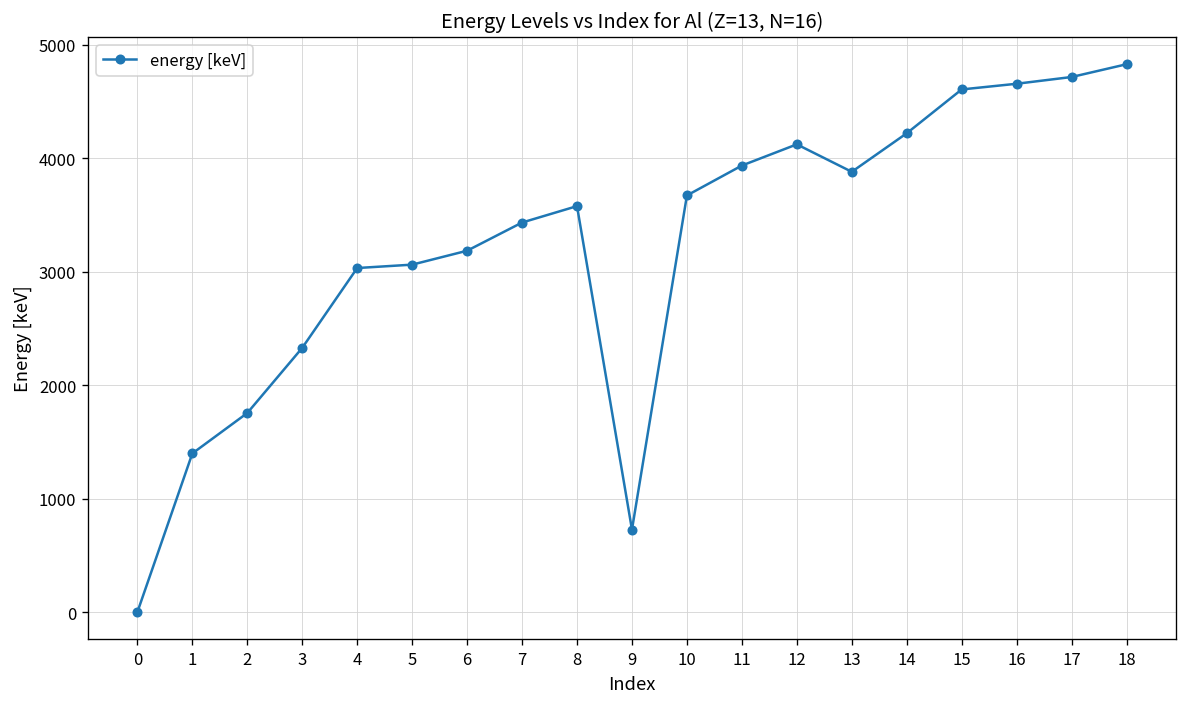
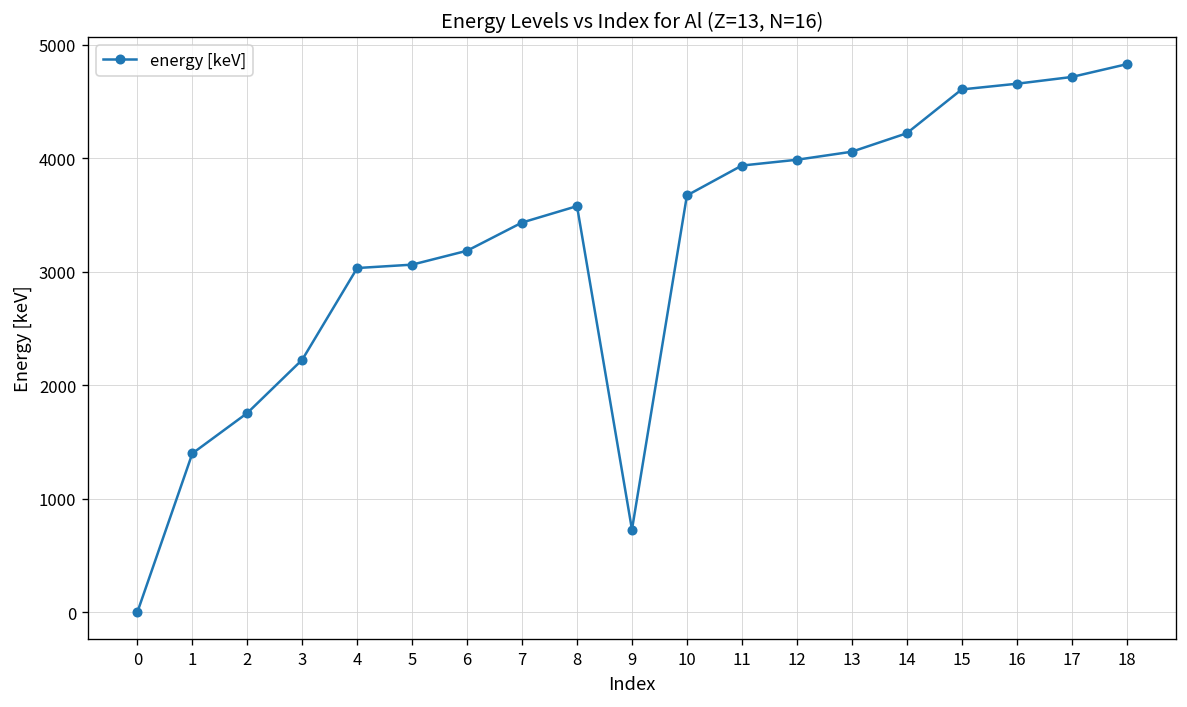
3: 2300 -> 2200
12: 4100 -> 4000
13: 3900 -> 4100
